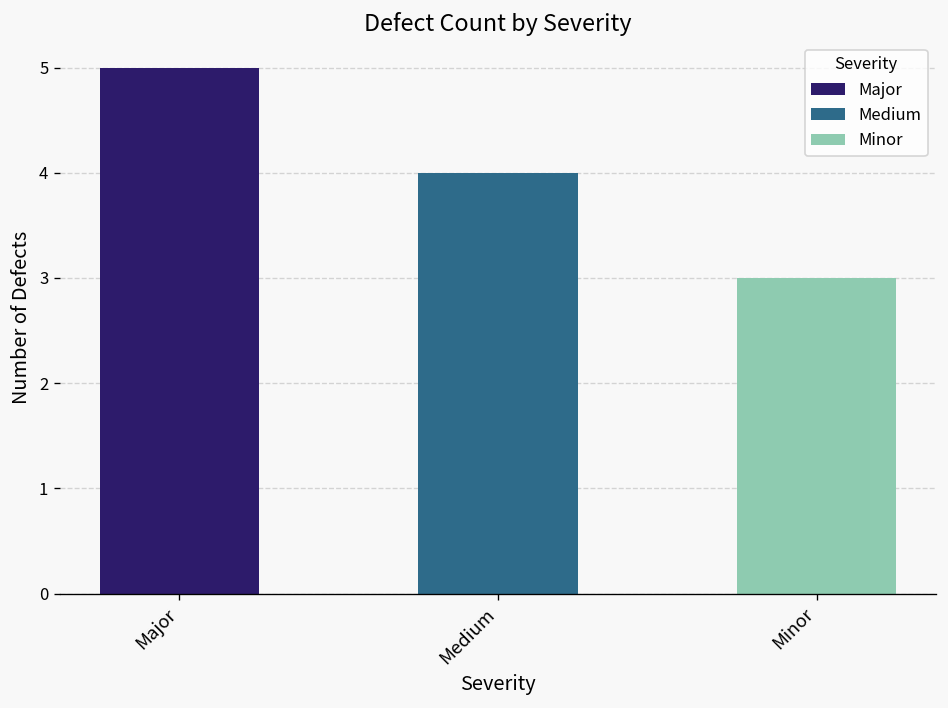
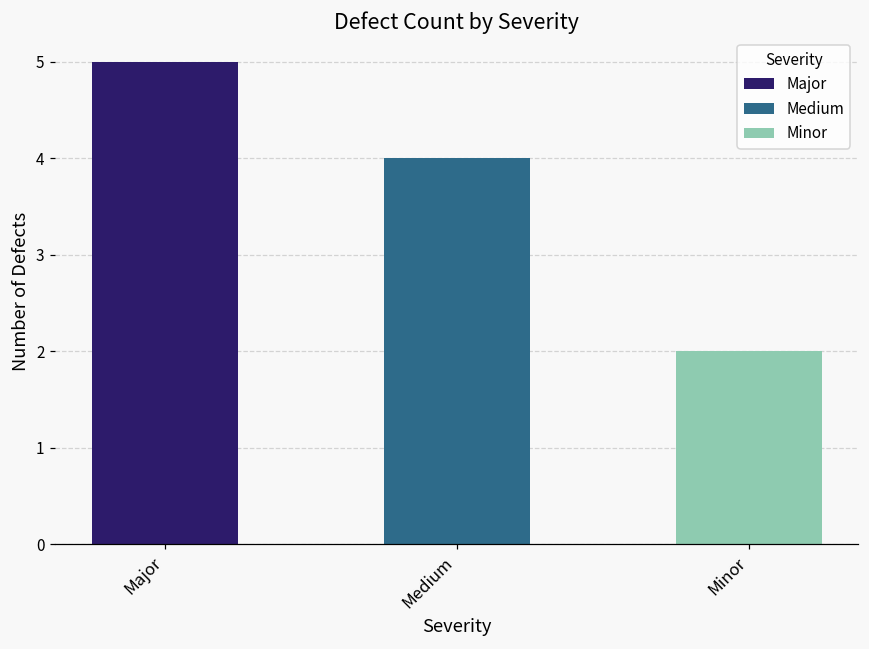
Minor: 3 -> 2
